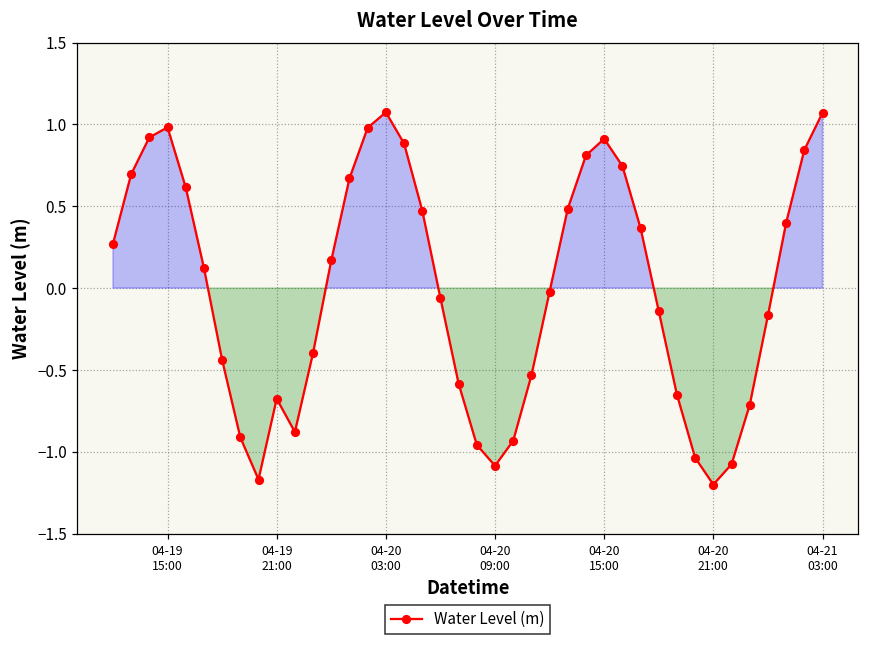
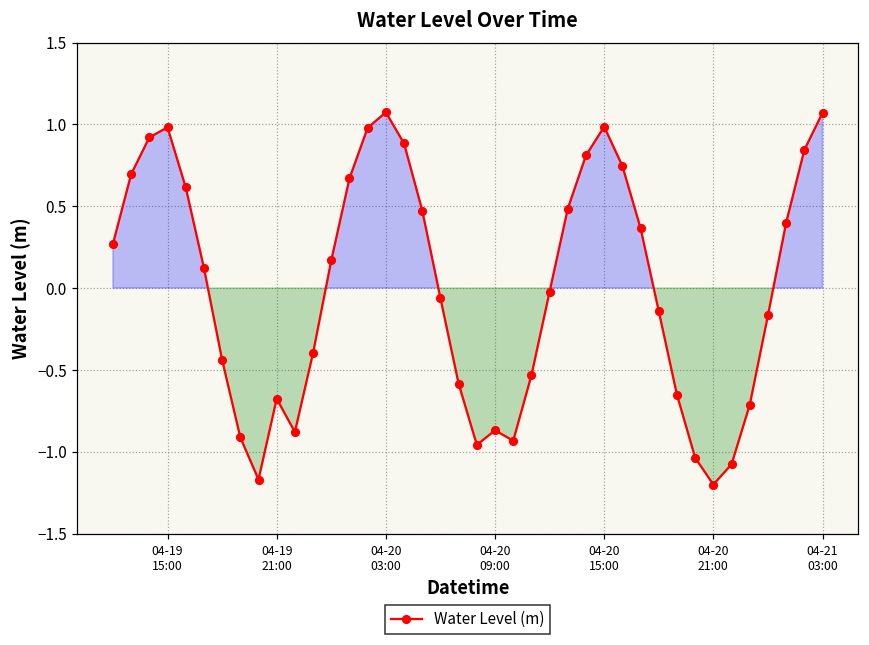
04-20 09:00: -1.09 -> -0.87
04-20 15:00: 0.91 -> 0.99
